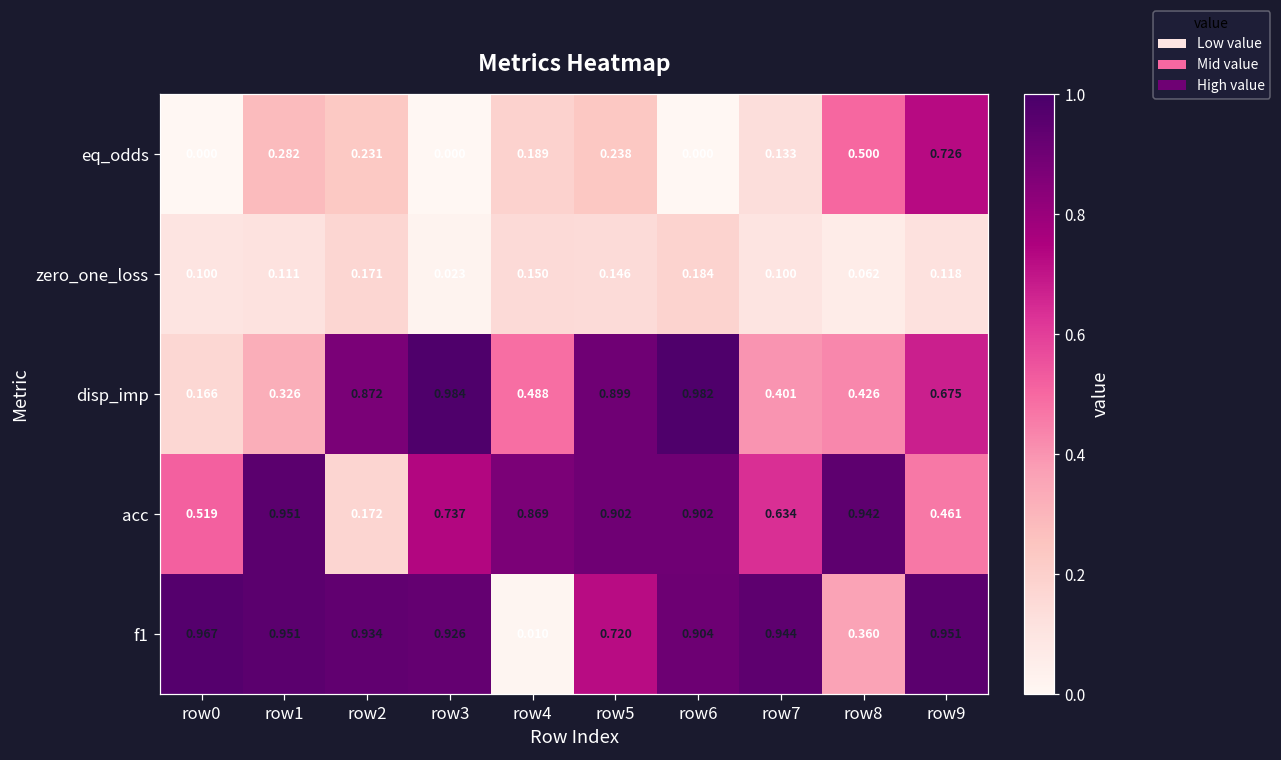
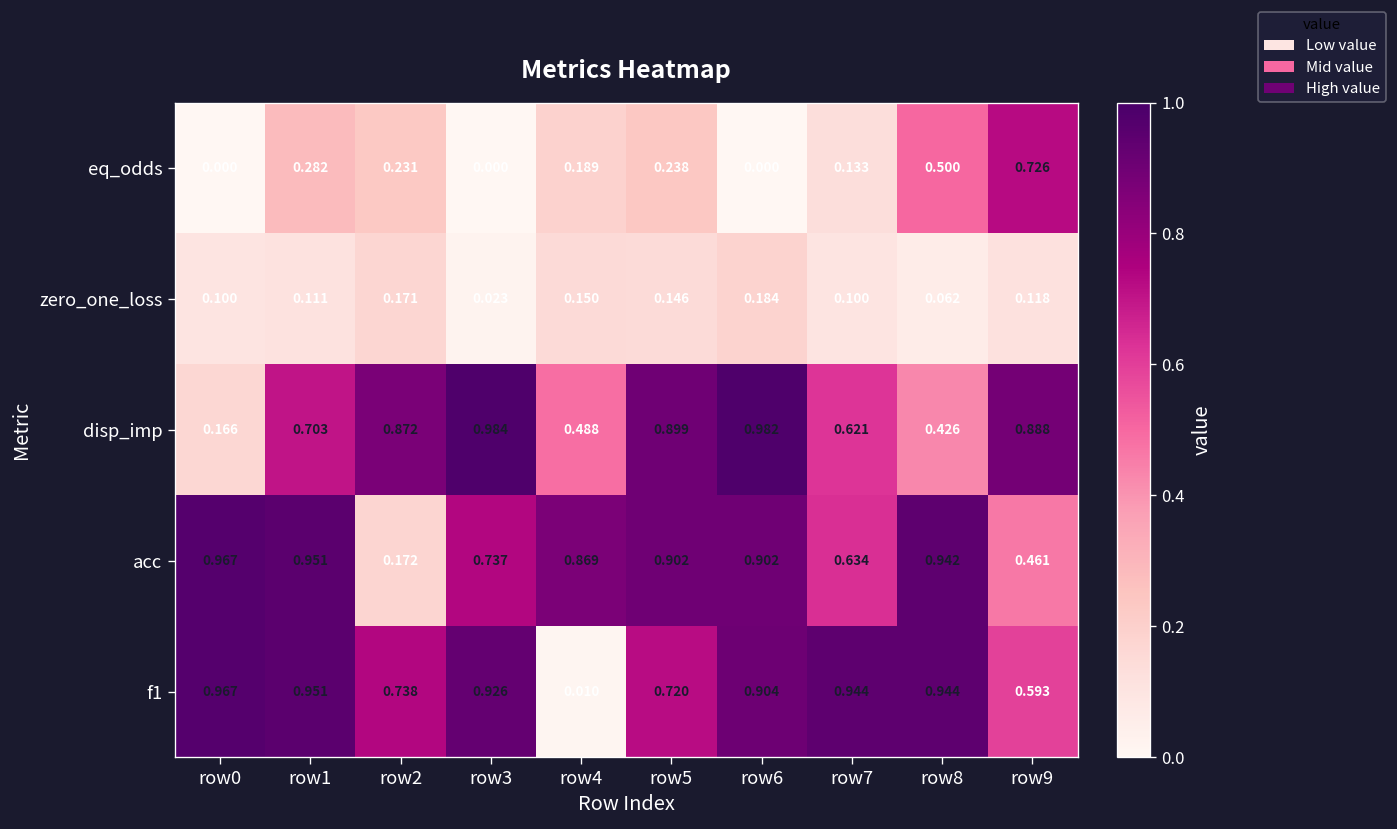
disp_imp, row1: 0.326 -> 0.703
disp_imp, row7: 0.401 -> 0.621
disp_imp, row9: 0.675 -> 0.888
acc, row0: 0.519 -> 0.967
f1, row2: 0.934 -> 0.738
f1, row8: 0.360 -> 0.944
f1, row9: 0.951 -> 0.593
